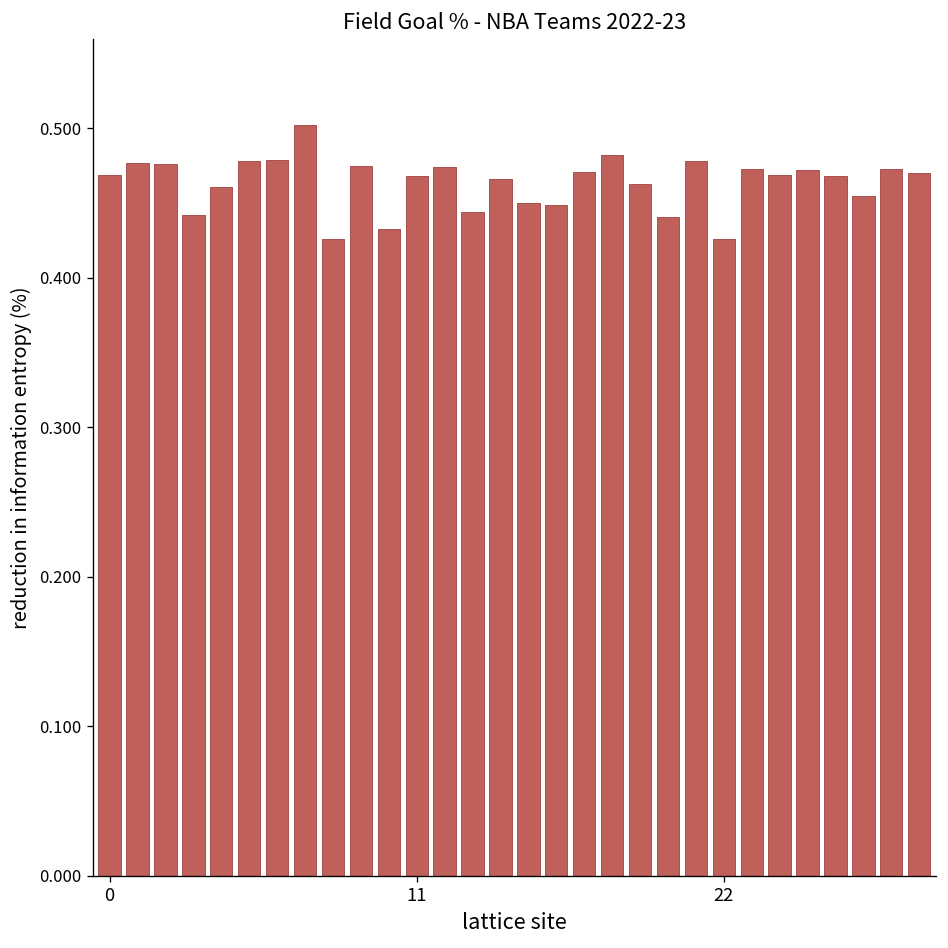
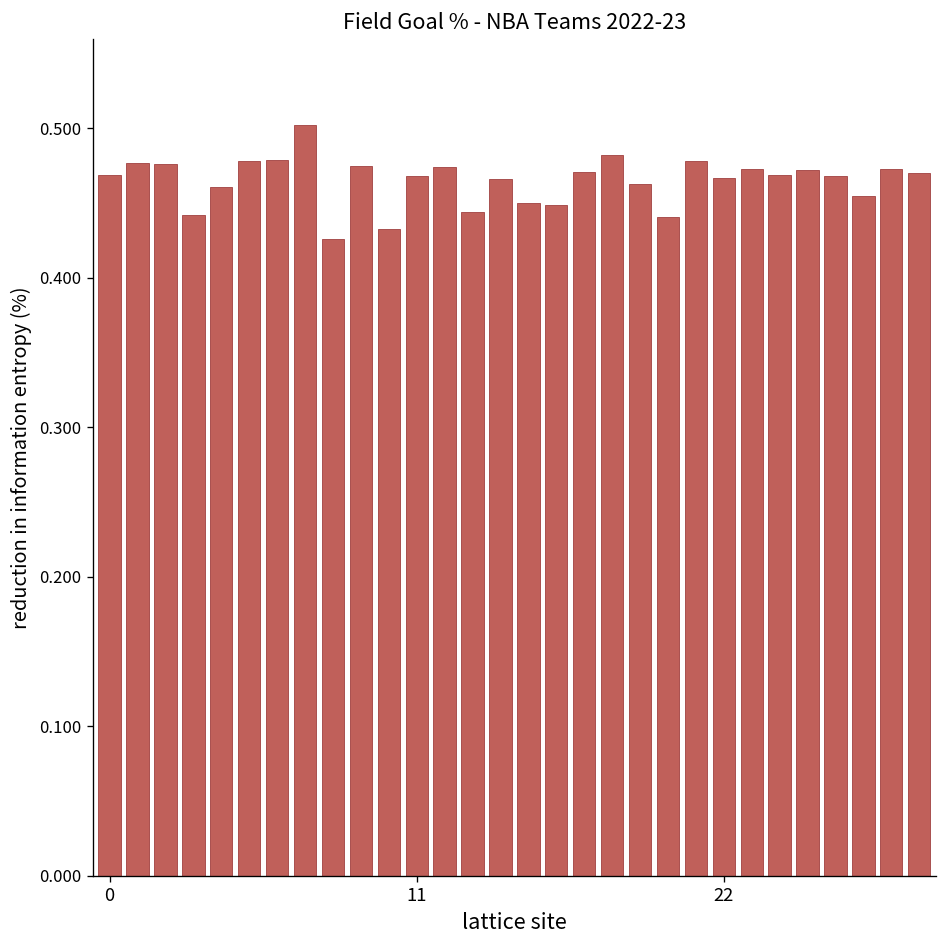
22: 0.426 -> 0.467
